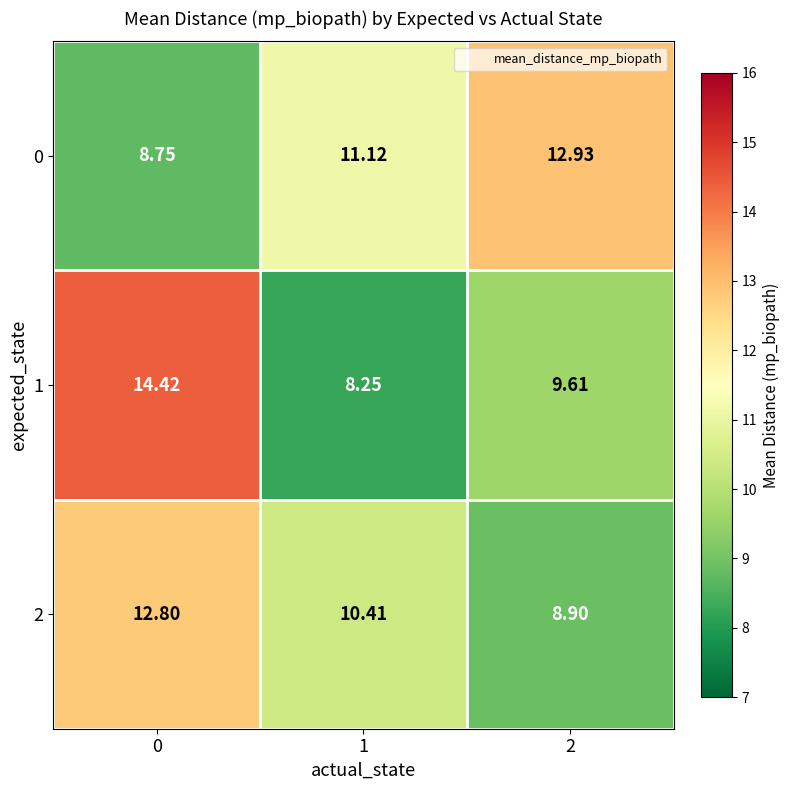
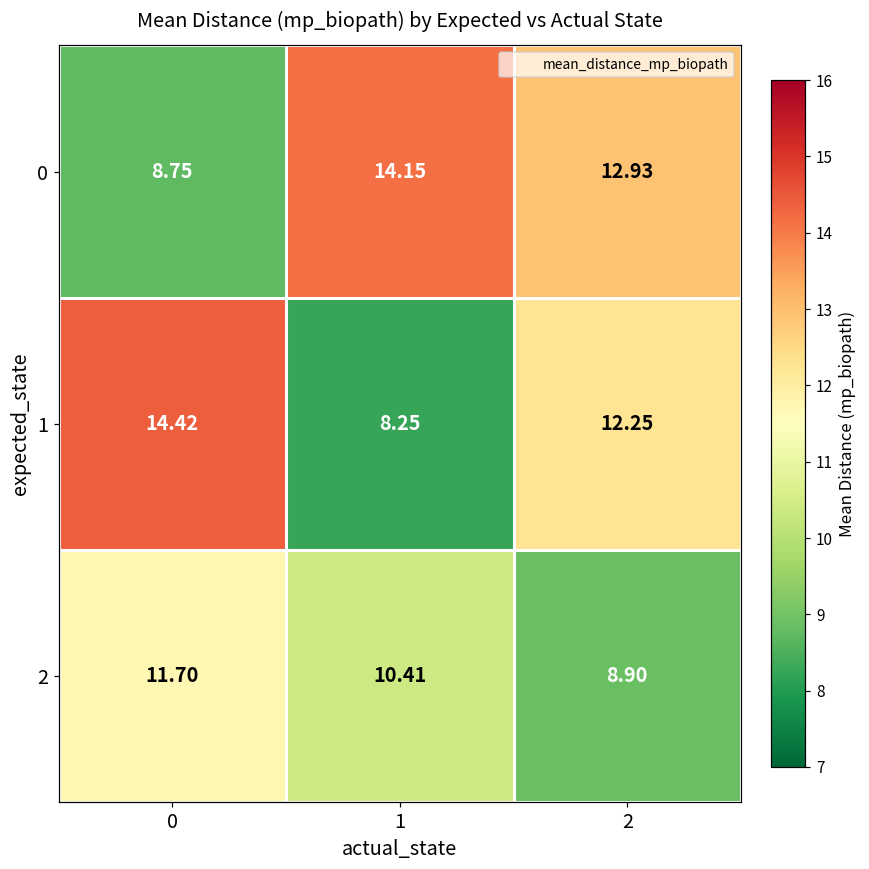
0, 1: 11.12 -> 14.15
1, 2: 9.61 -> 12.25
2, 0: 12.80 -> 11.70
